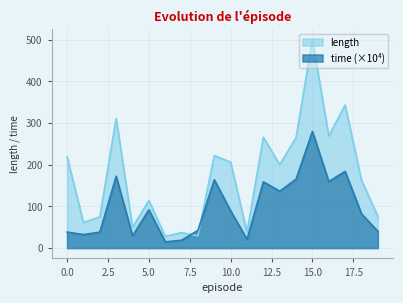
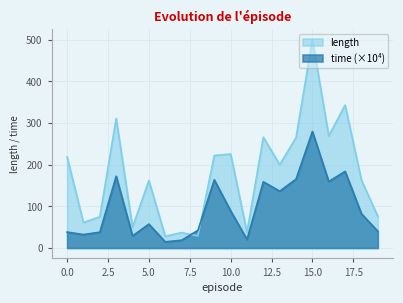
length, 5.0: 110 -> 160
time (×10⁴), 5.0: 90 -> 60
length, 10.0: 210 -> 230
